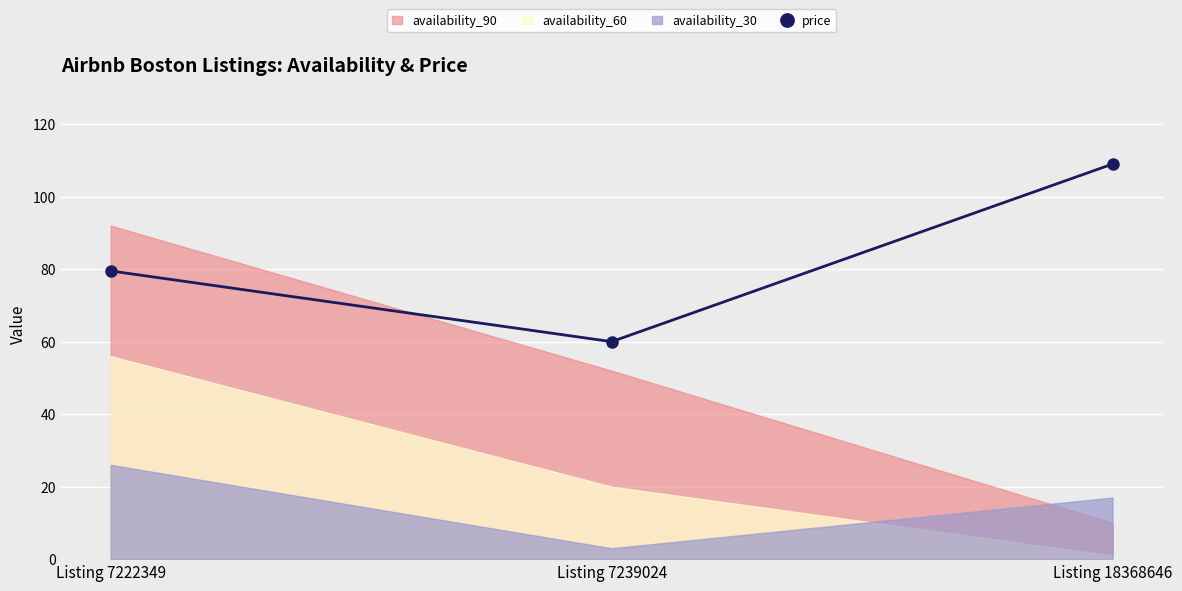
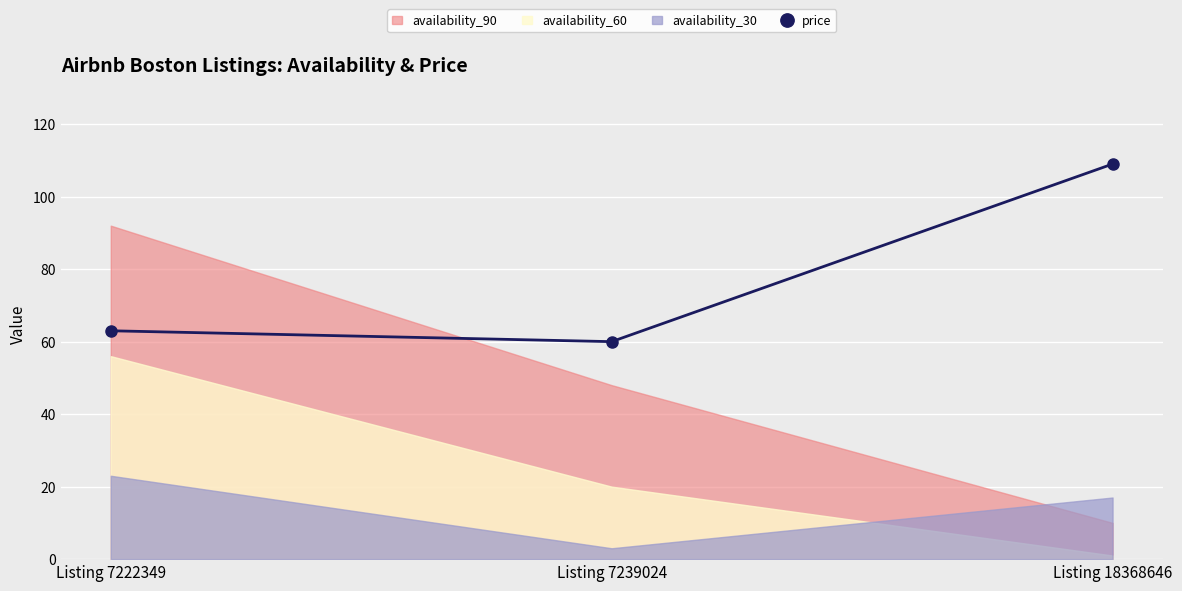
price, Listing 7222349: 80 -> 63
availability_30, Listing 7222349: 26 -> 23
availability_90, Listing 7239024: 52 -> 48
